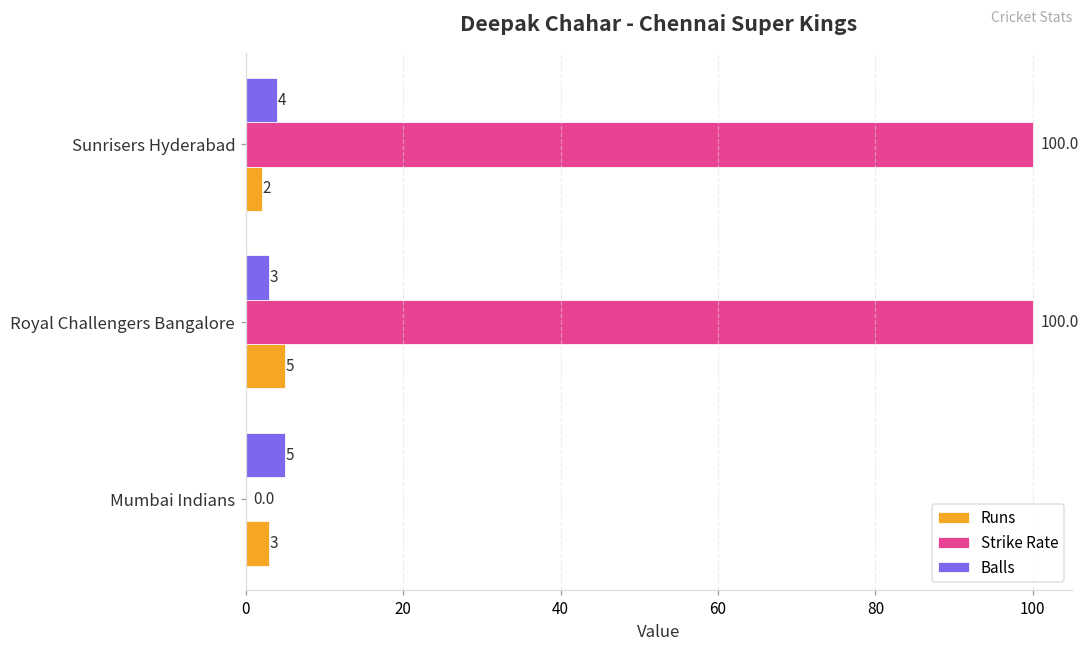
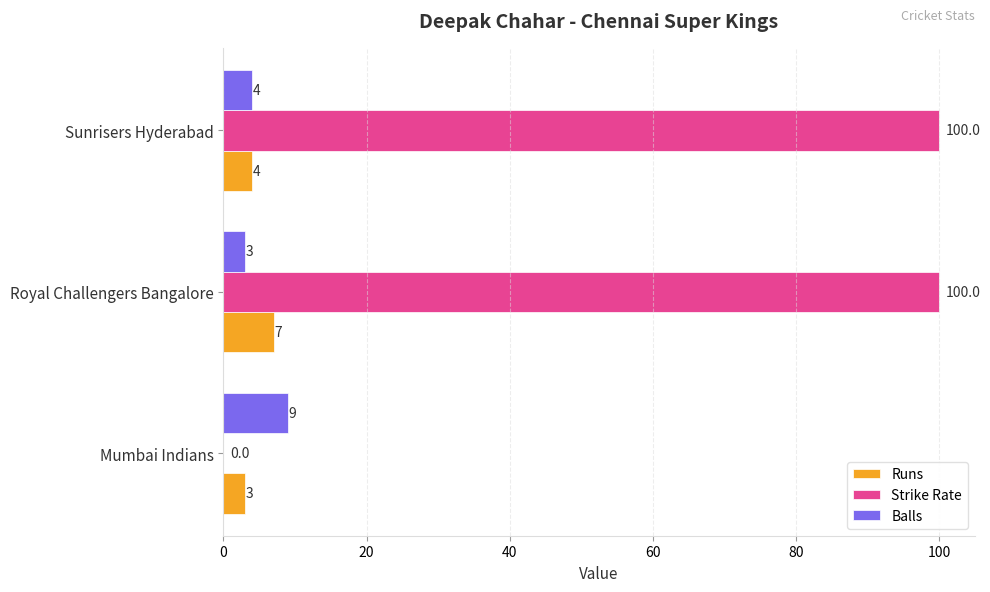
Runs, Sunrisers Hyderabad: 2 -> 4
Runs, Royal Challengers Bangalore: 5 -> 7
Balls, Mumbai Indians: 5 -> 9
